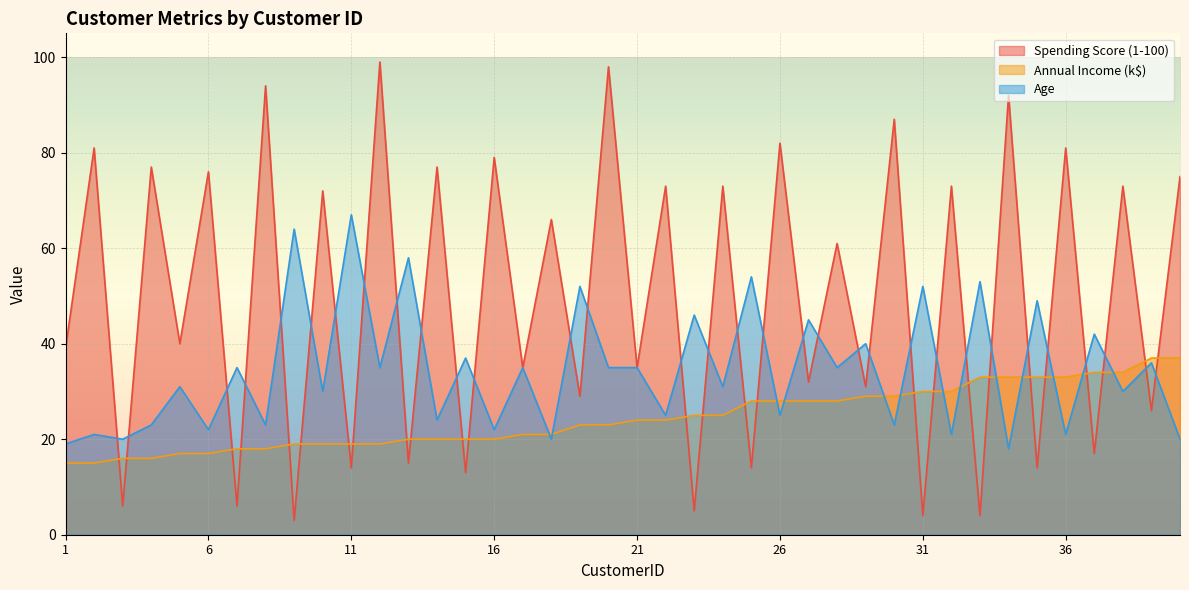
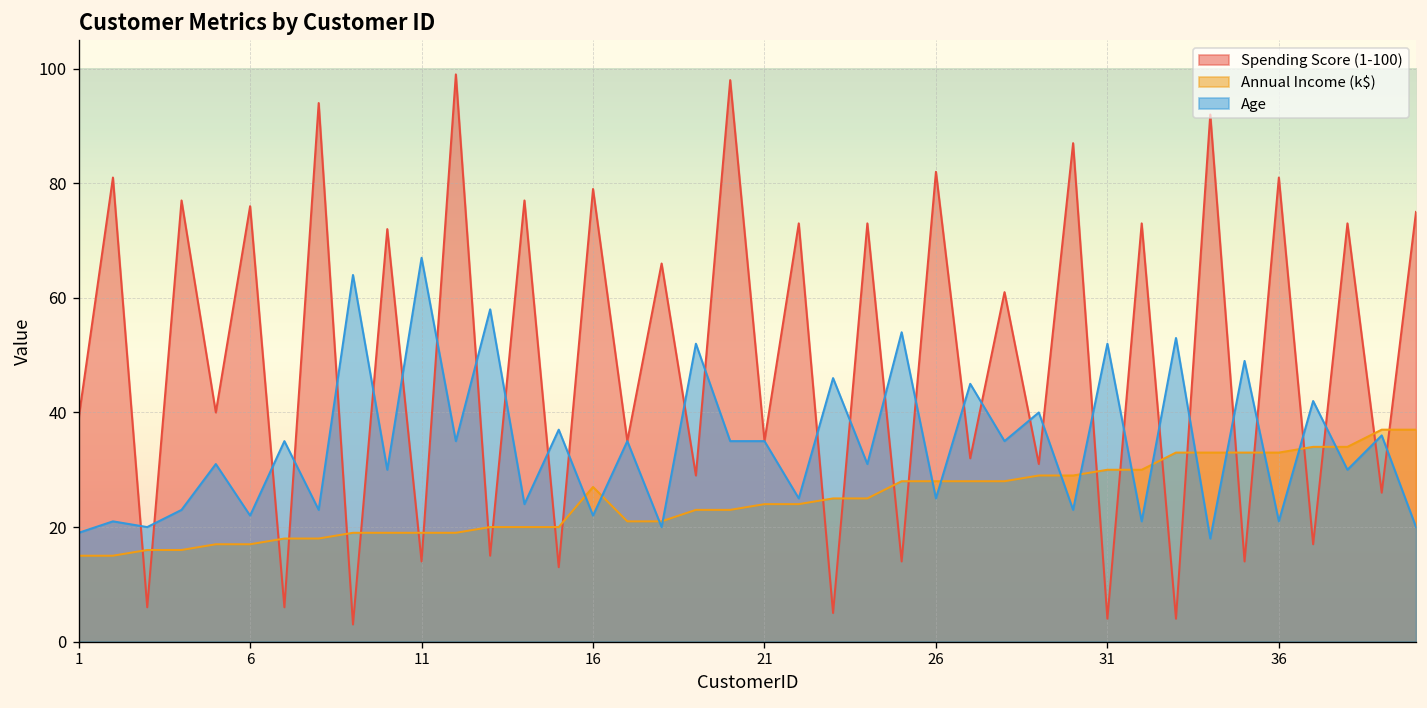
Annual Income (k$), 16: 20 -> 27
